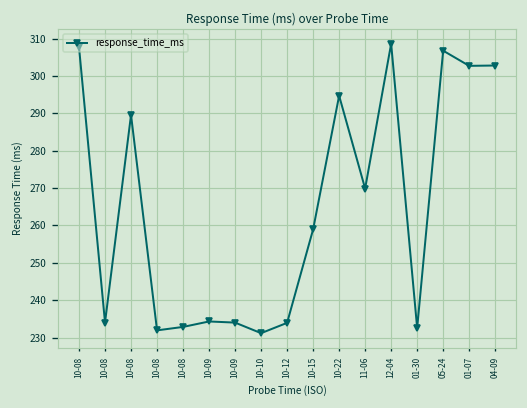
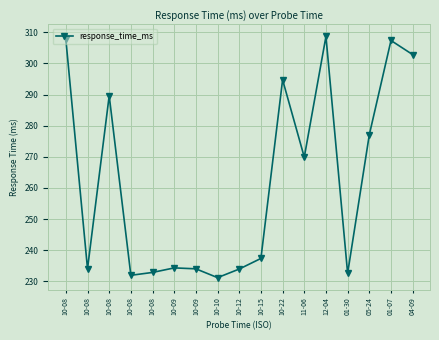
10-15: 259 -> 237
05-24: 307 -> 277
01-07: 303 -> 307
